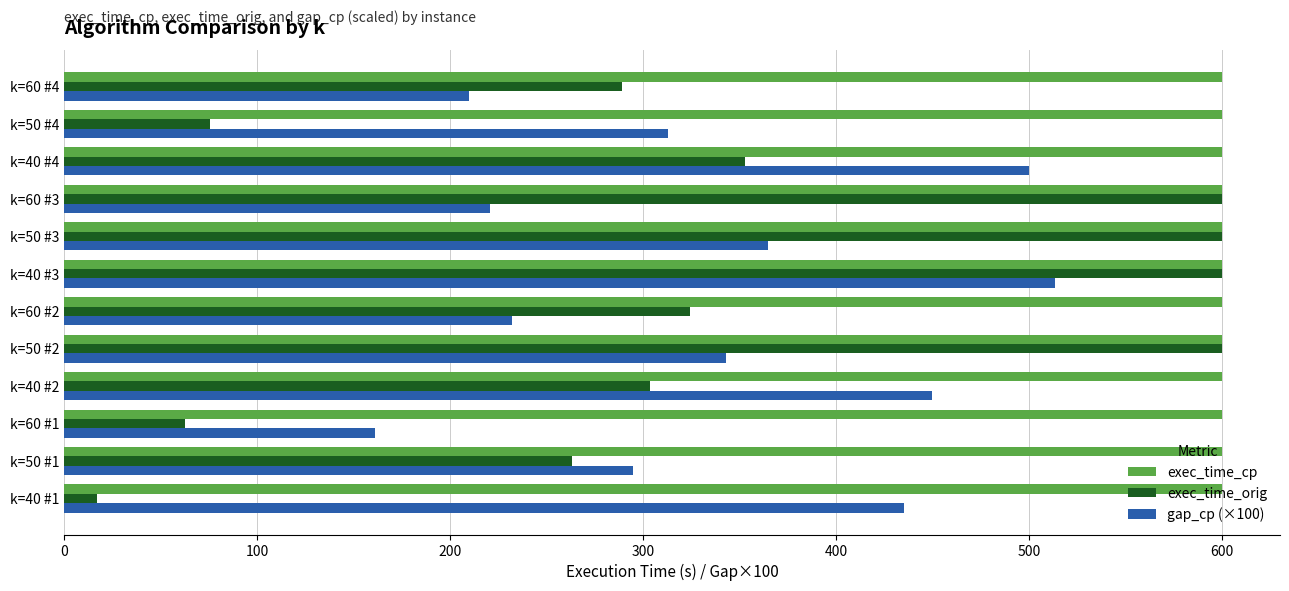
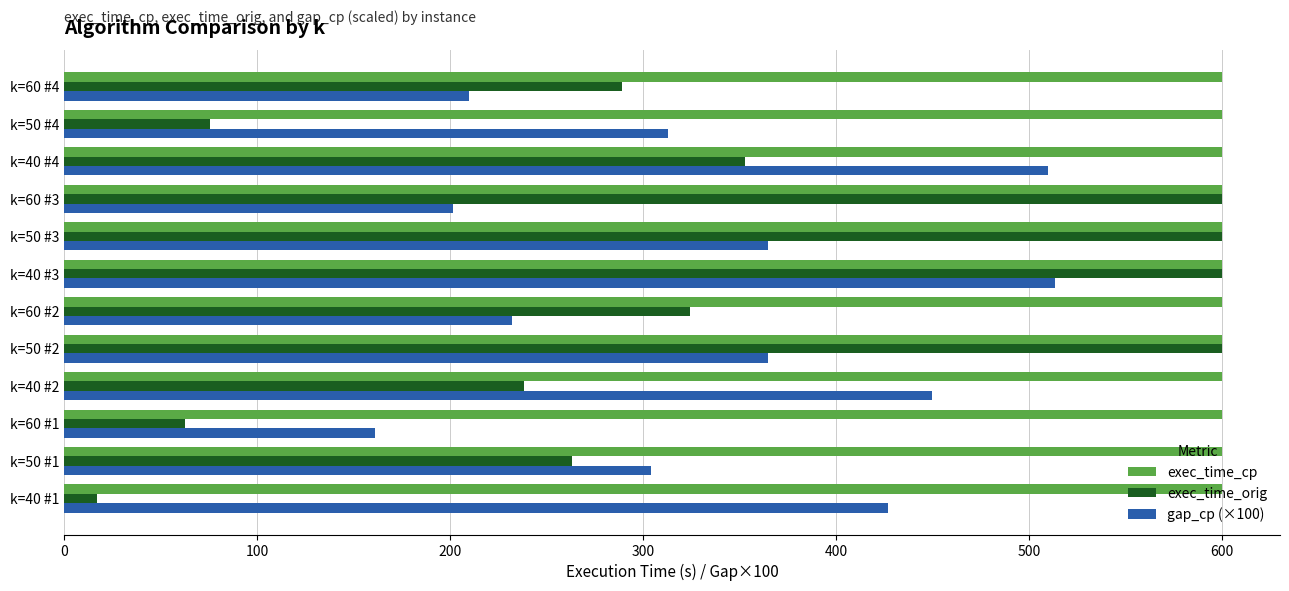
gap_cp (×100), k=40 #4: 500 -> 510
gap_cp (×100), k=60 #3: 221 -> 202
gap_cp (×100), k=50 #2: 343 -> 365
exec_time_orig, k=40 #2: 304 -> 238
gap_cp (×100), k=50 #1: 295 -> 304
gap_cp (×100), k=40 #1: 435 -> 427
